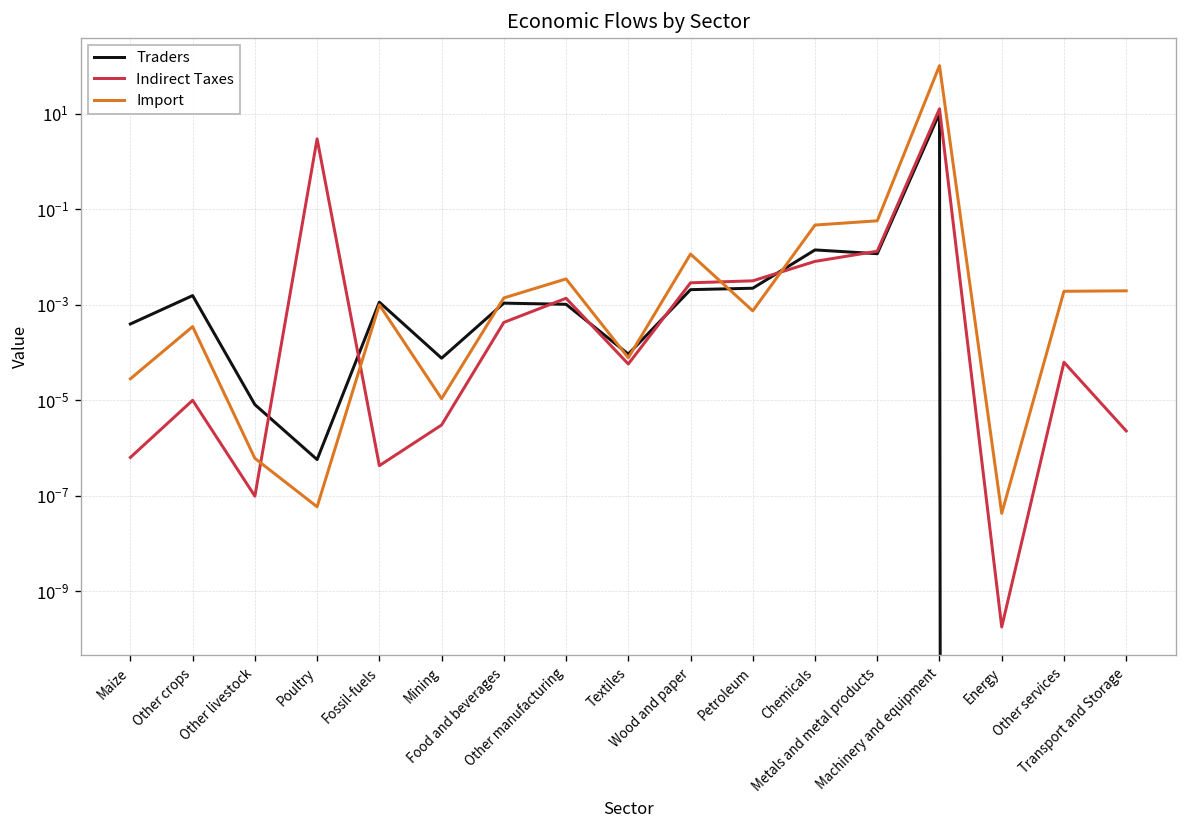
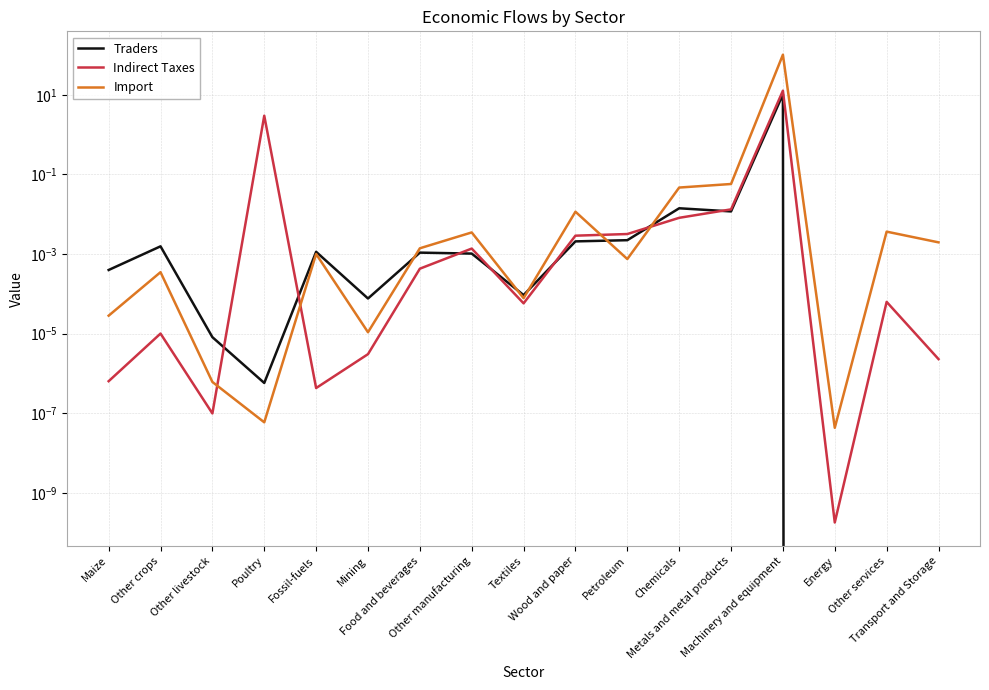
Import, Other services: 0.002 -> 0.004
